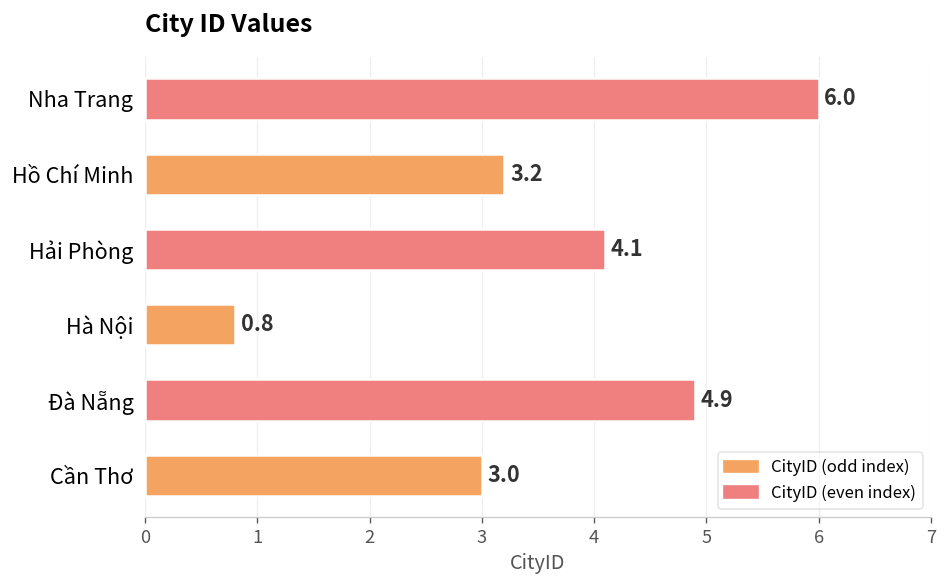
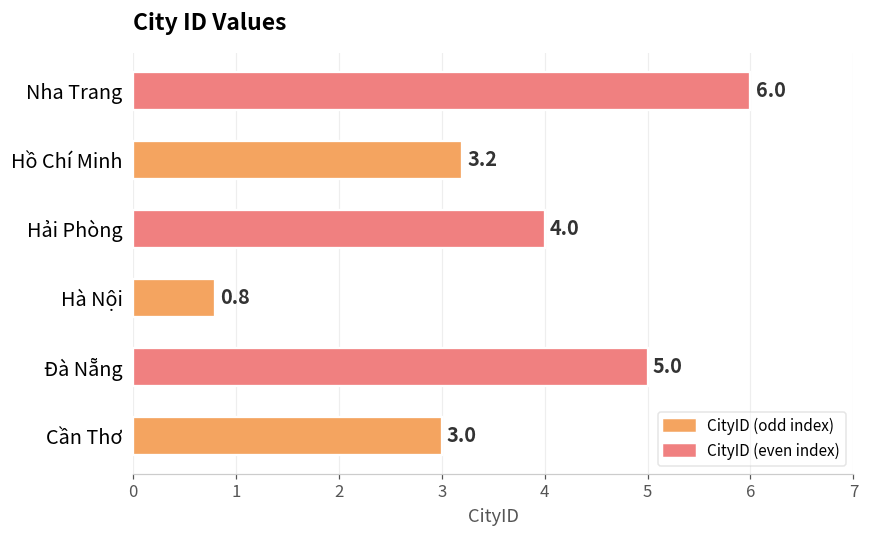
Hải Phòng: 4.1 -> 4.0
Đà Nẵng: 4.9 -> 5.0
